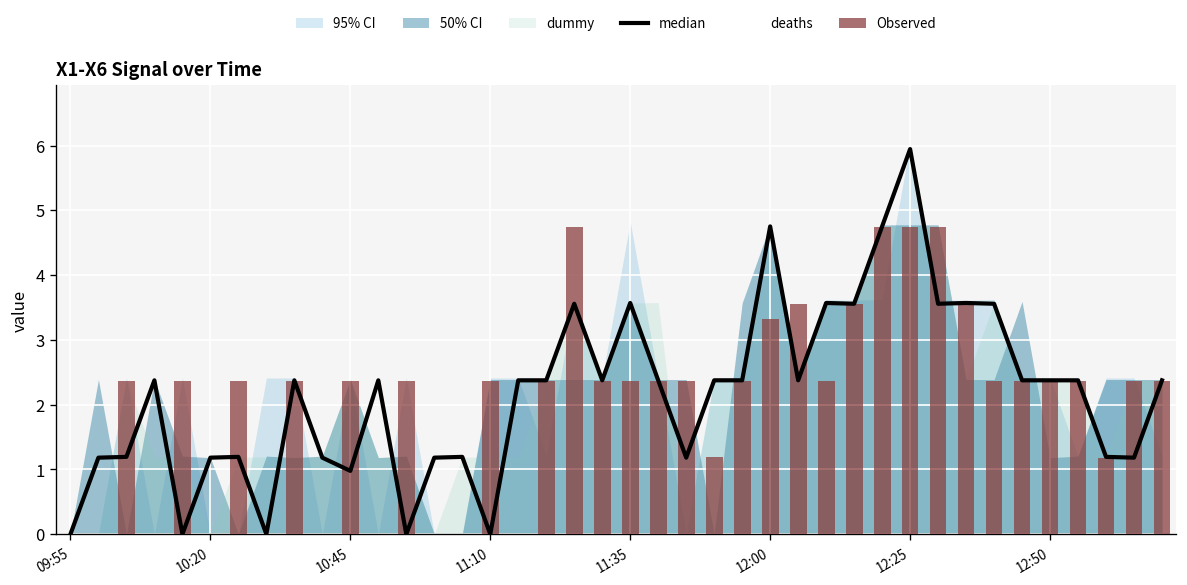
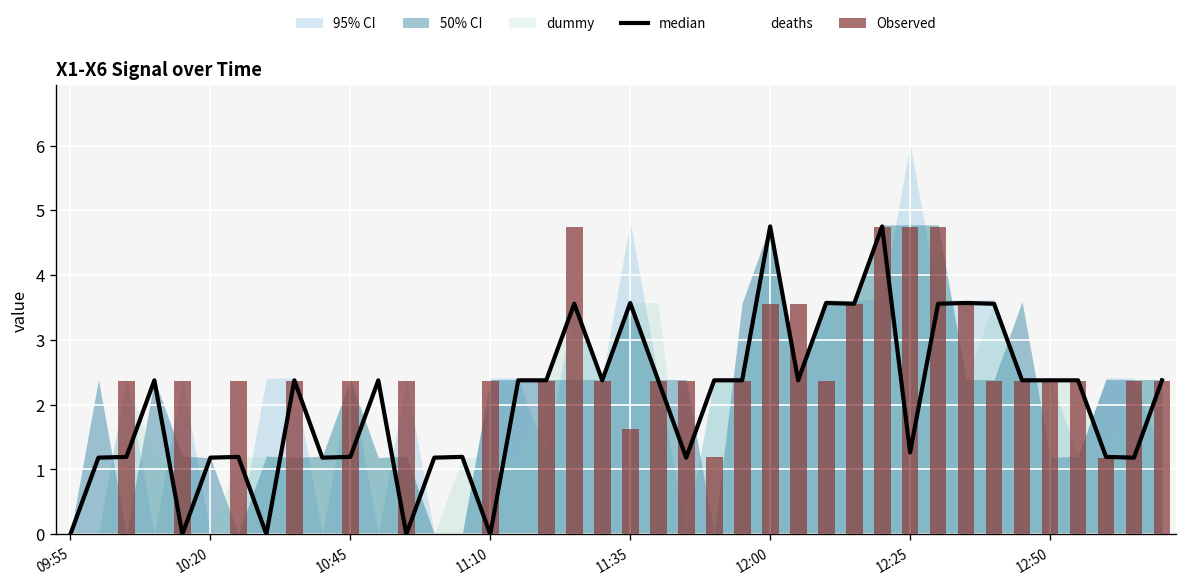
median, 10:45: 1.0 -> 1.2
Observed, 11:35: 2.4 -> 1.6
Observed, 12:00: 3.3 -> 3.6
median, 12:25: 5.9 -> 1.3
